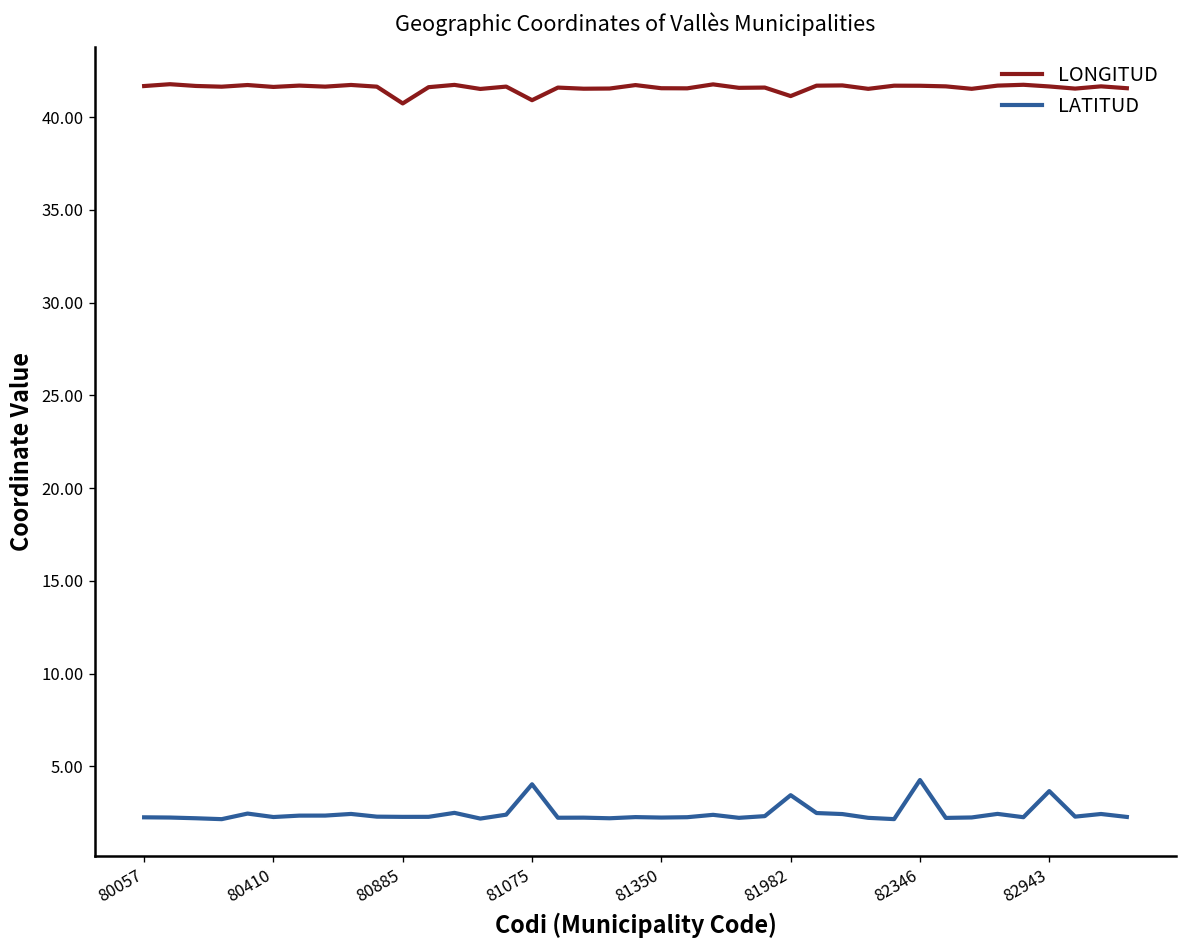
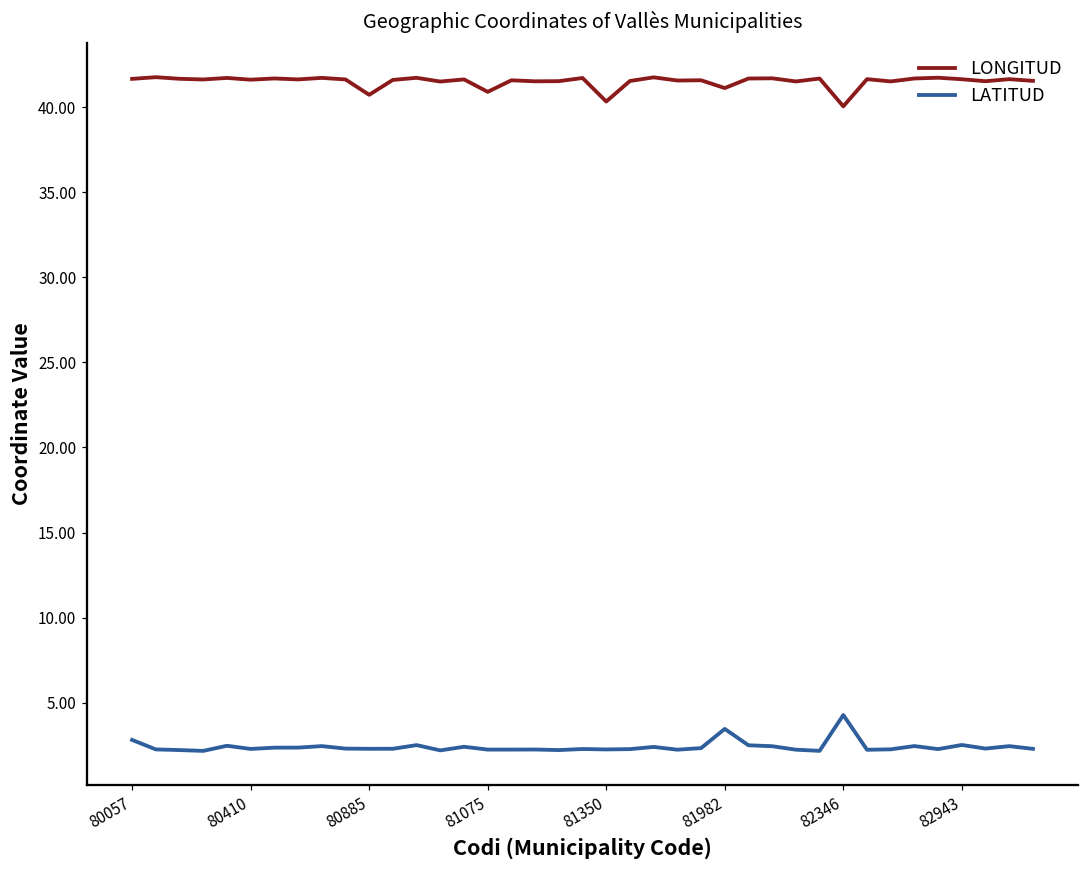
LATITUD, 80057: 2.3 -> 2.8
LATITUD, 81075: 4.0 -> 2.2
LONGITUD, 81350: 41.6 -> 40.3
LONGITUD, 82346: 41.7 -> 40.1
LATITUD, 82943: 3.7 -> 2.5
